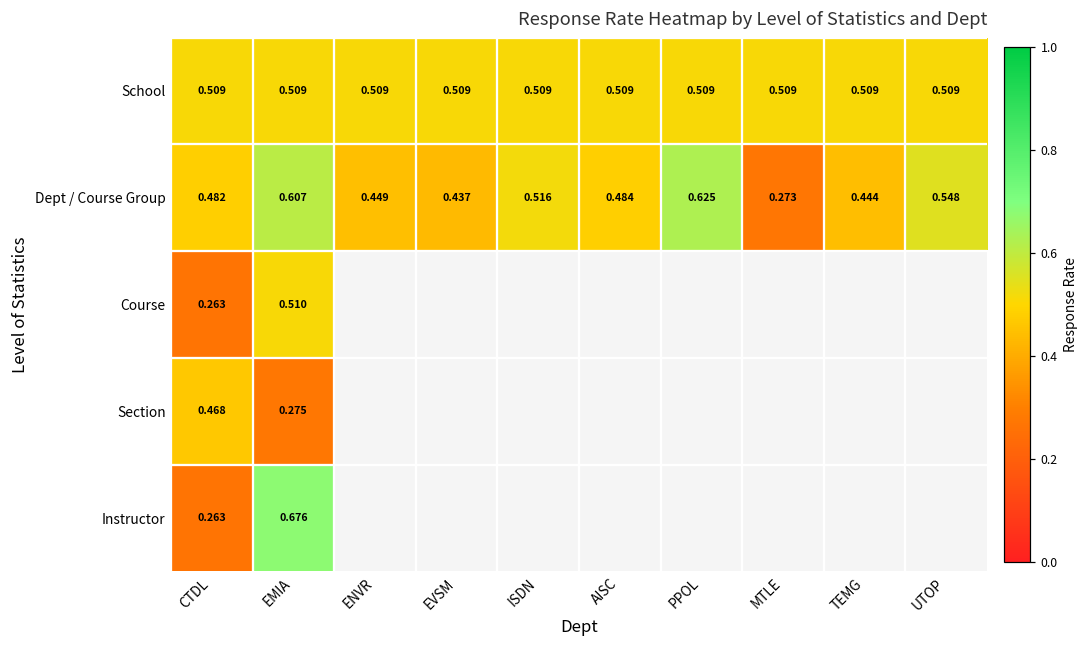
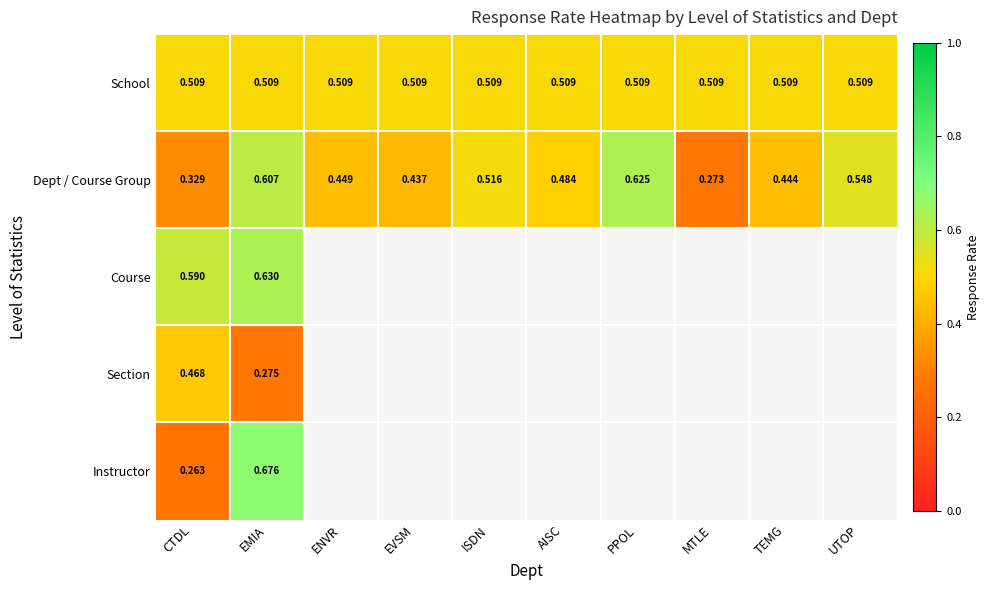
Dept / Course Group, CTDL: 0.482 -> 0.329
Course, CTDL: 0.263 -> 0.590
Course, EMIA: 0.510 -> 0.630
